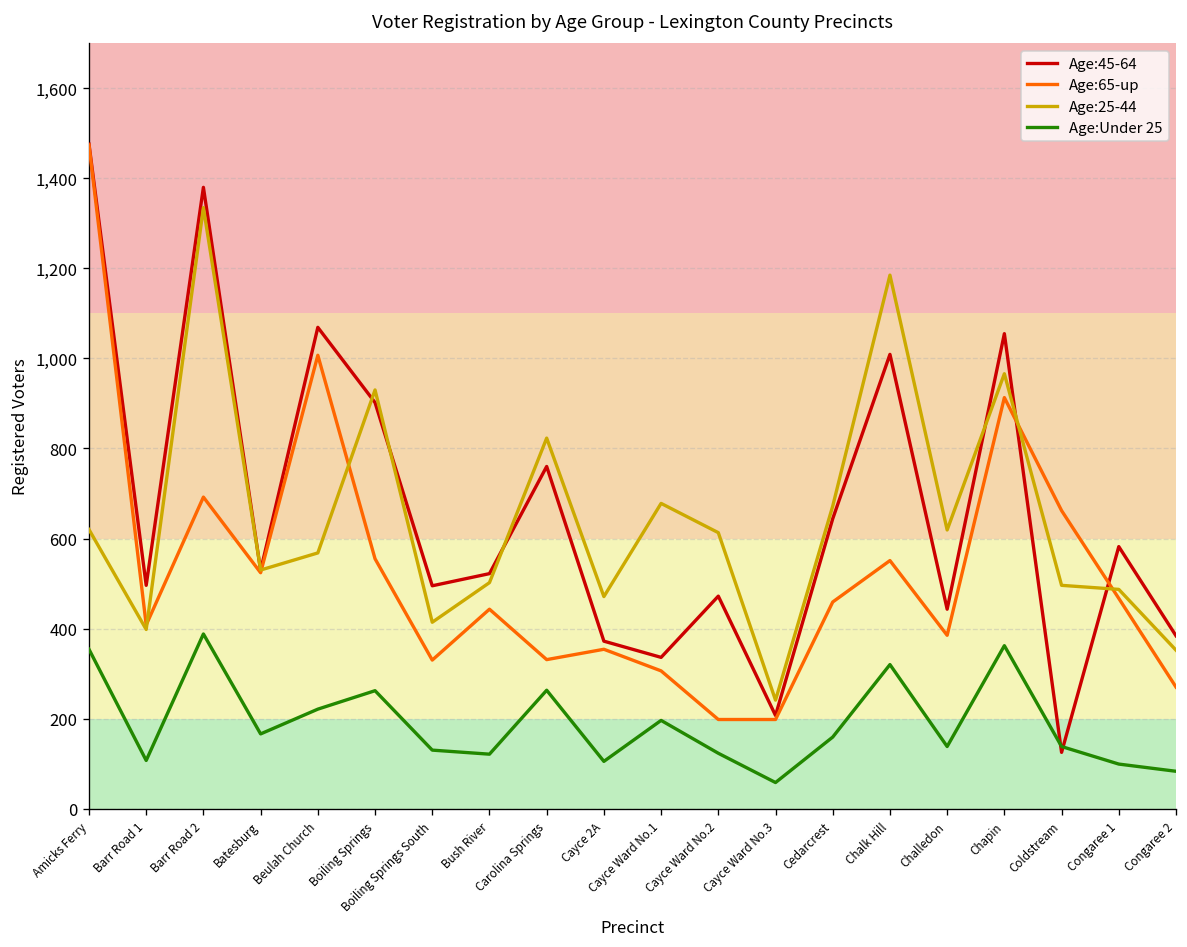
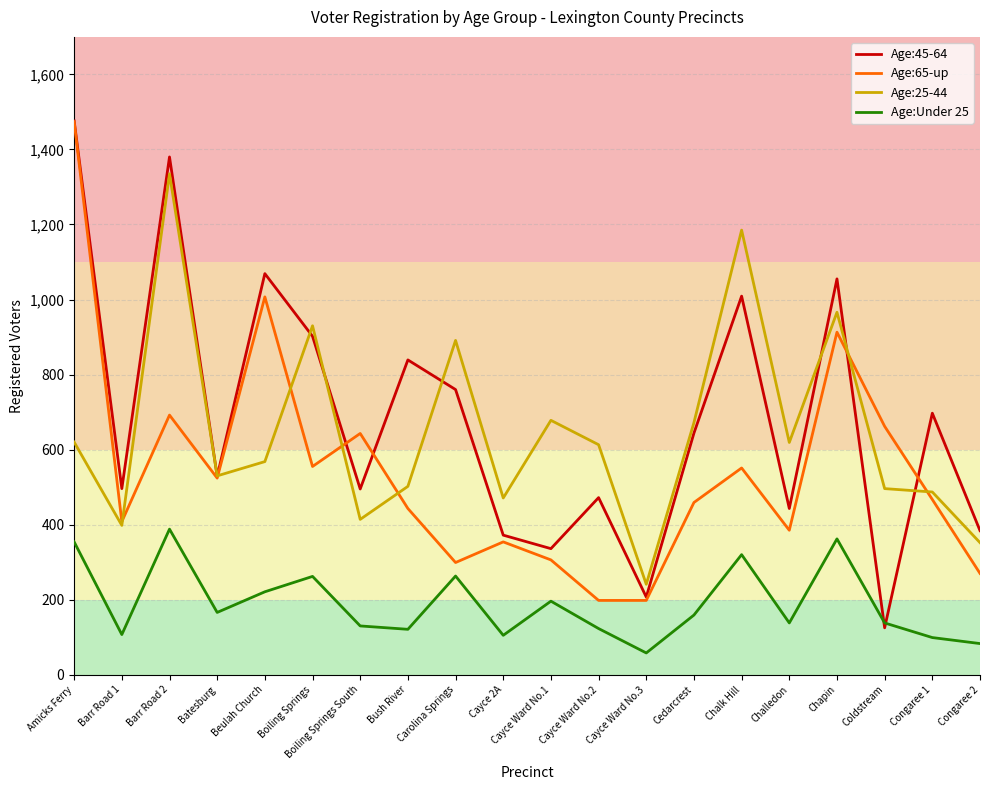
Age:65-up, Boiling Springs South: 330 -> 640
Age:45-64, Bush River: 520 -> 840
Age:65-up, Carolina Springs: 330 -> 300
Age:25-44, Carolina Springs: 820 -> 890
Age:45-64, Congaree 1: 580 -> 700
